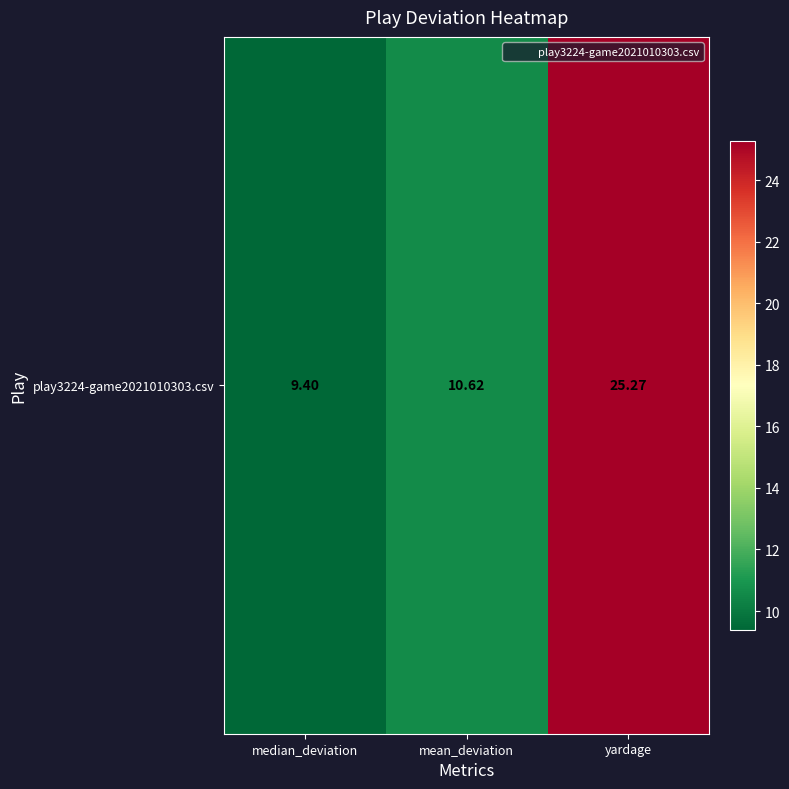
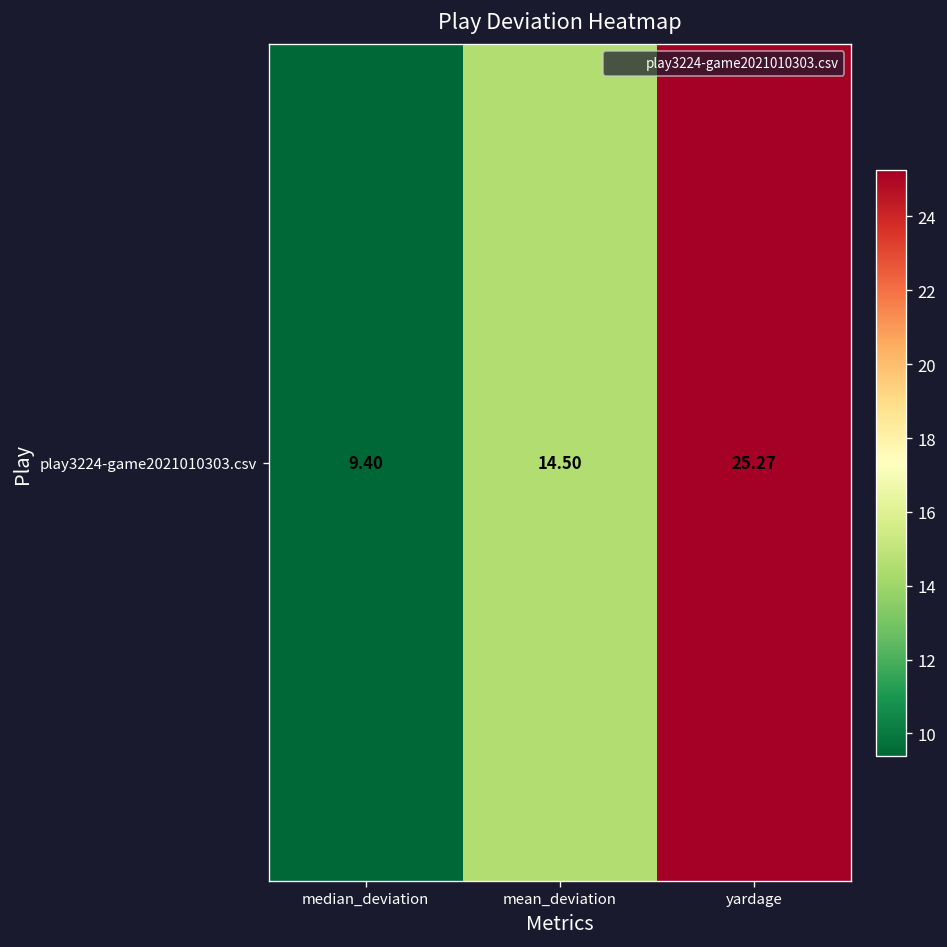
play3224-game2021010303.csv, mean_deviation: 10.62 -> 14.50
